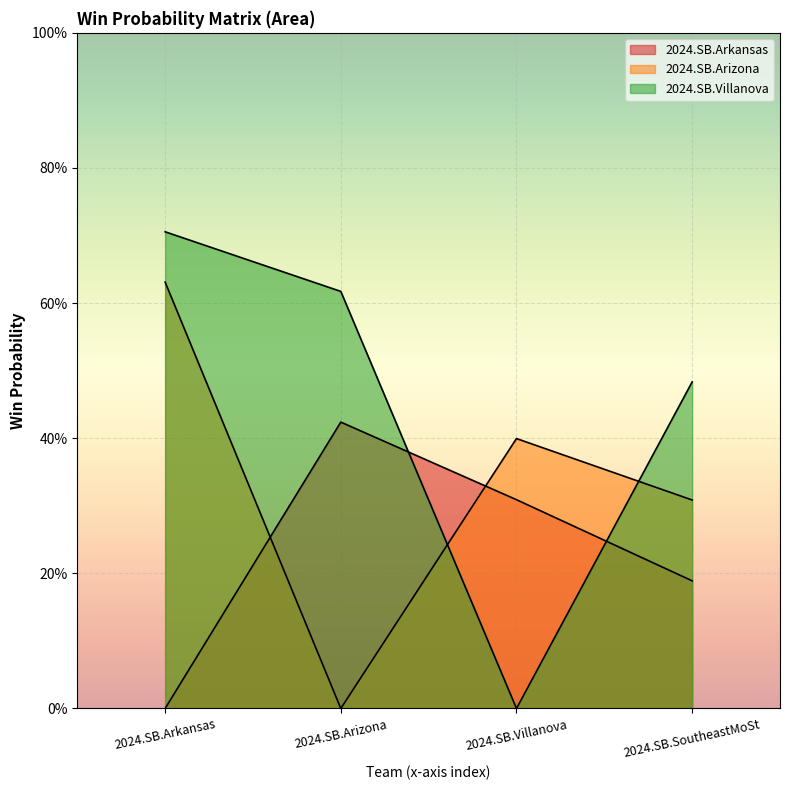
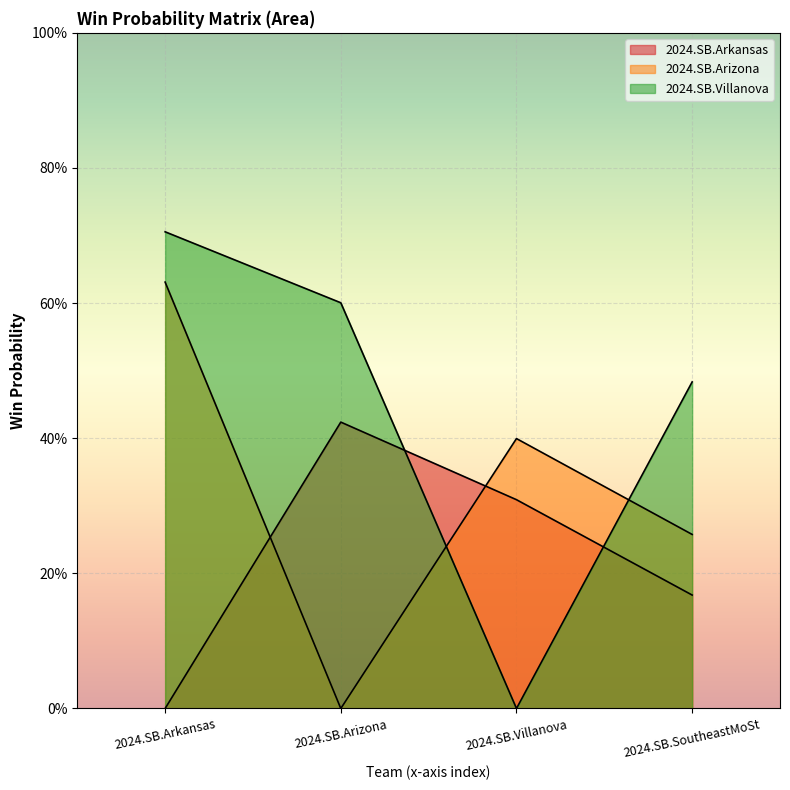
2024.SB.Villanova, 2024.SB.Arizona: 62% -> 60%
2024.SB.Arkansas, 2024.SB.SoutheastMoSt: 19% -> 17%
2024.SB.Arizona, 2024.SB.SoutheastMoSt: 31% -> 26%
